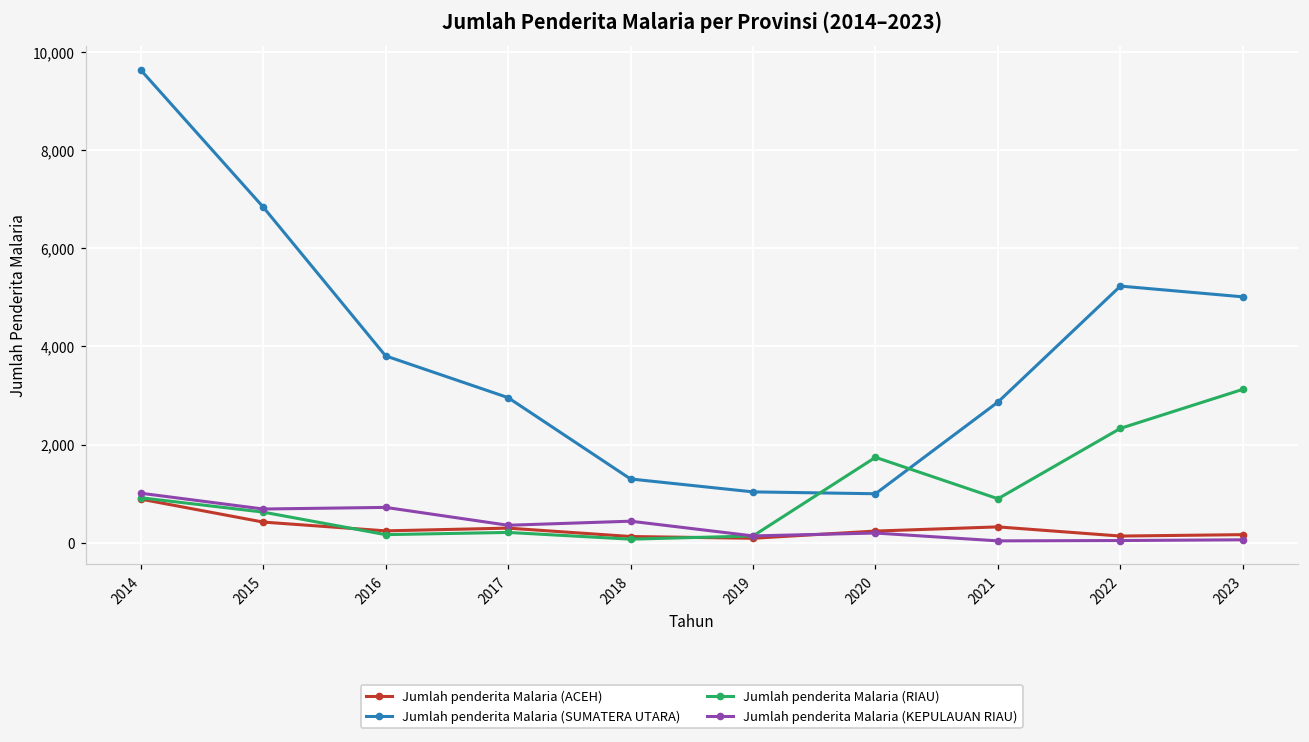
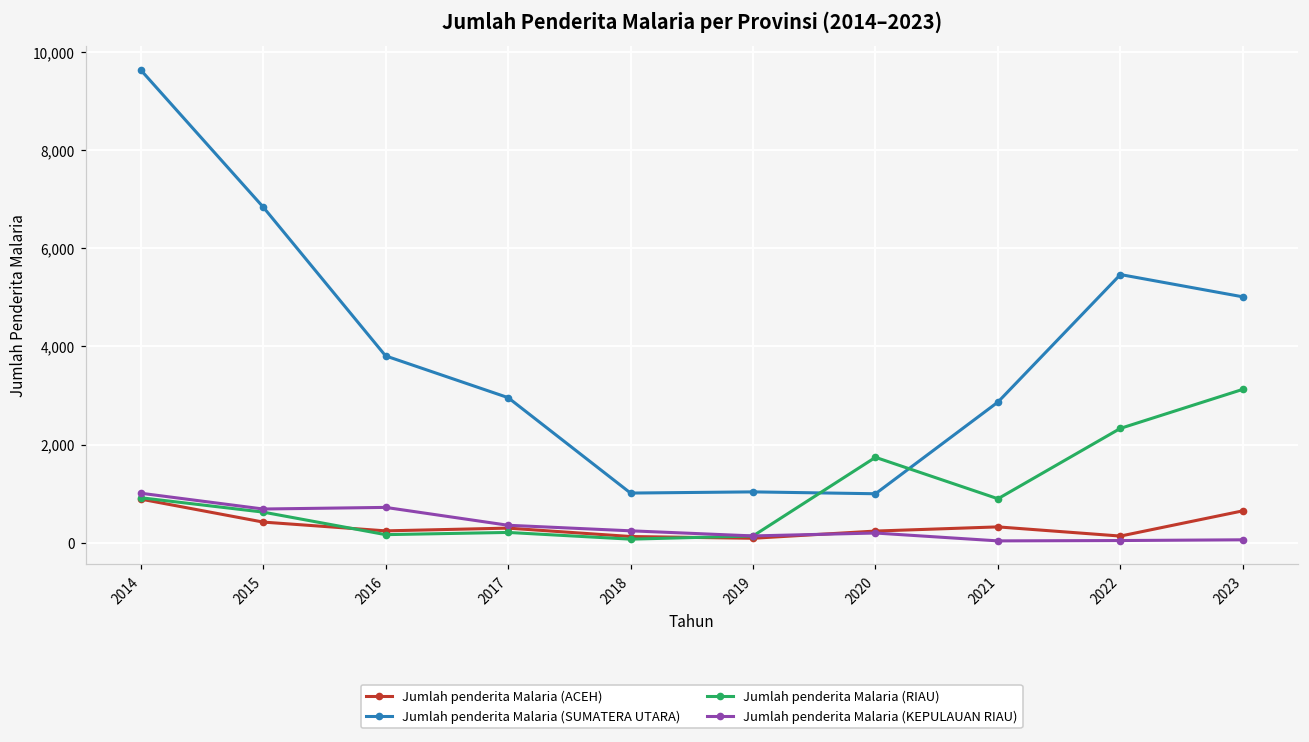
Jumlah penderita Malaria (SUMATERA UTARA), 2018: 1,300 -> 1,000
Jumlah penderita Malaria (KEPULAUAN RIAU), 2018: 400 -> 200
Jumlah penderita Malaria (SUMATERA UTARA), 2022: 5,200 -> 5,500
Jumlah penderita Malaria (ACEH), 2023: 200 -> 700
